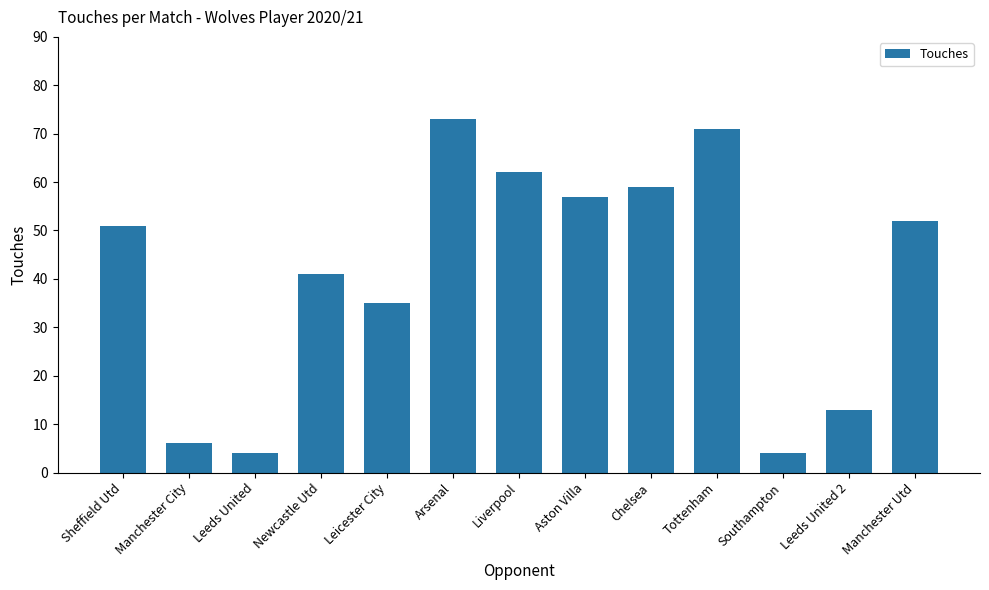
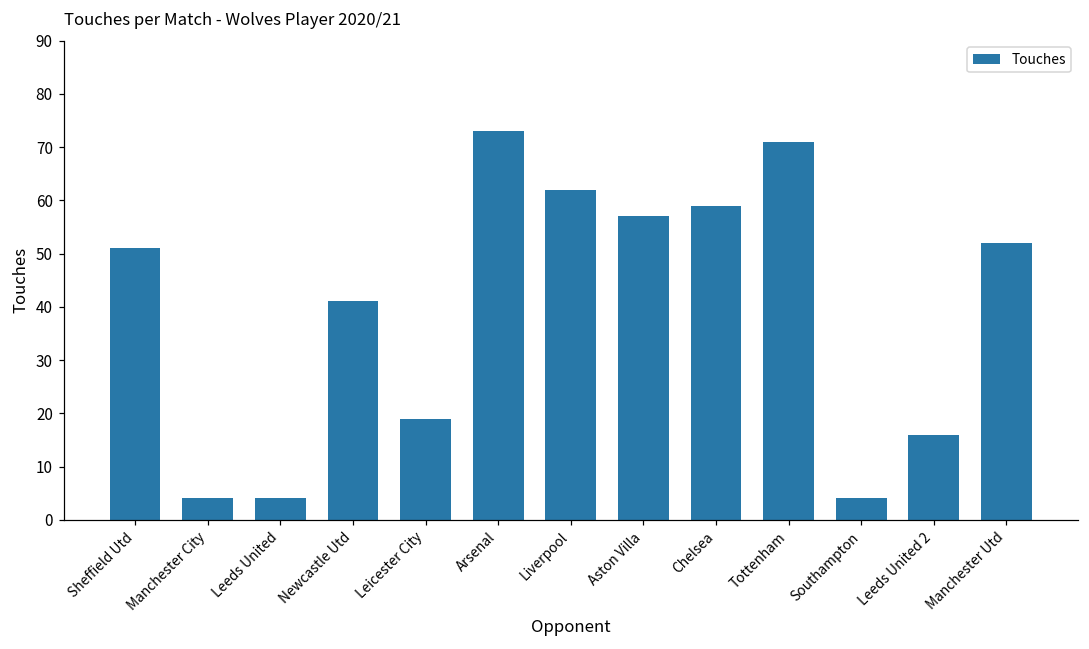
Manchester City: 6 -> 4
Leicester City: 35 -> 19
Leeds United 2: 13 -> 16
